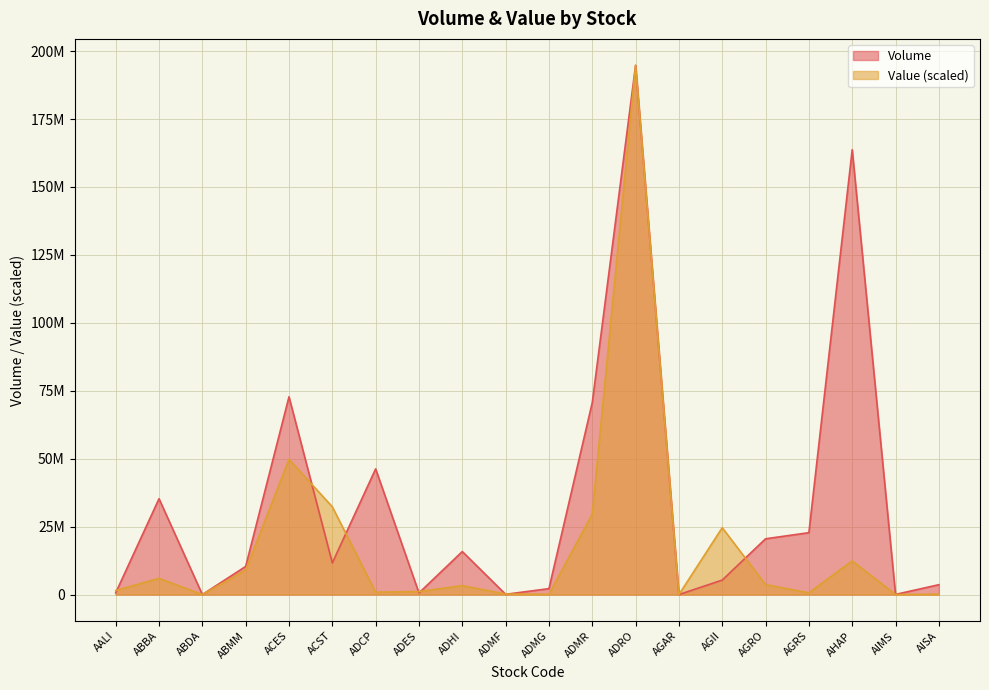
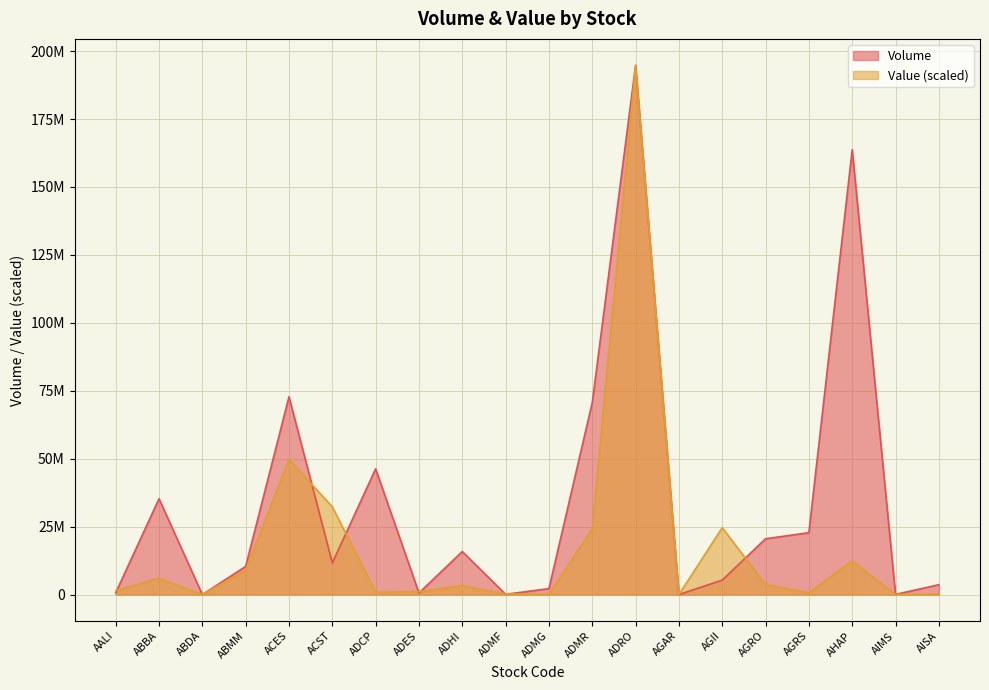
Value (scaled), ADMR: 30000000 -> 24000000
